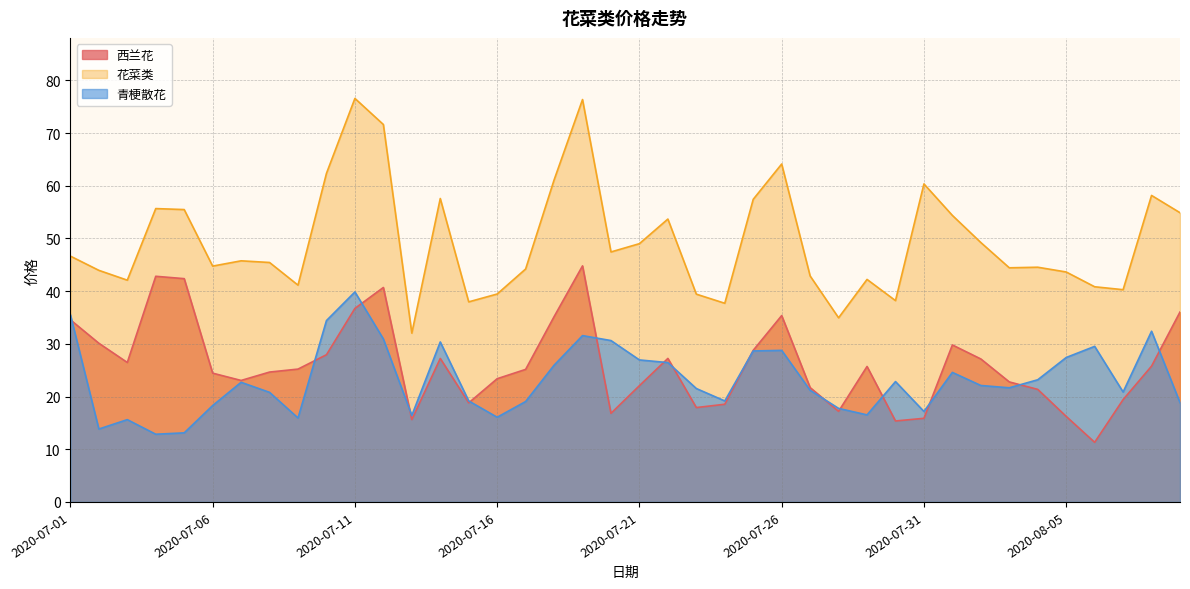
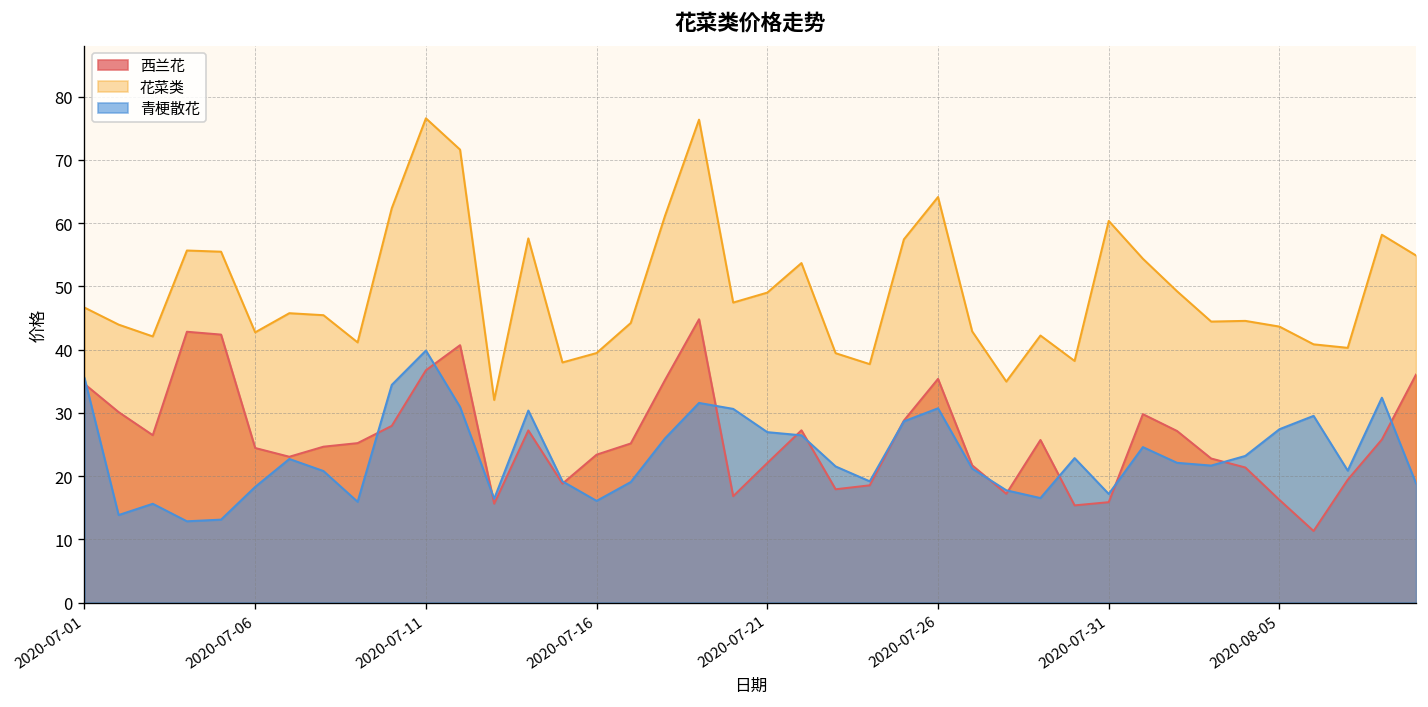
花菜类, 2020-07-06: 45 -> 43
青梗散花, 2020-07-26: 29 -> 31
